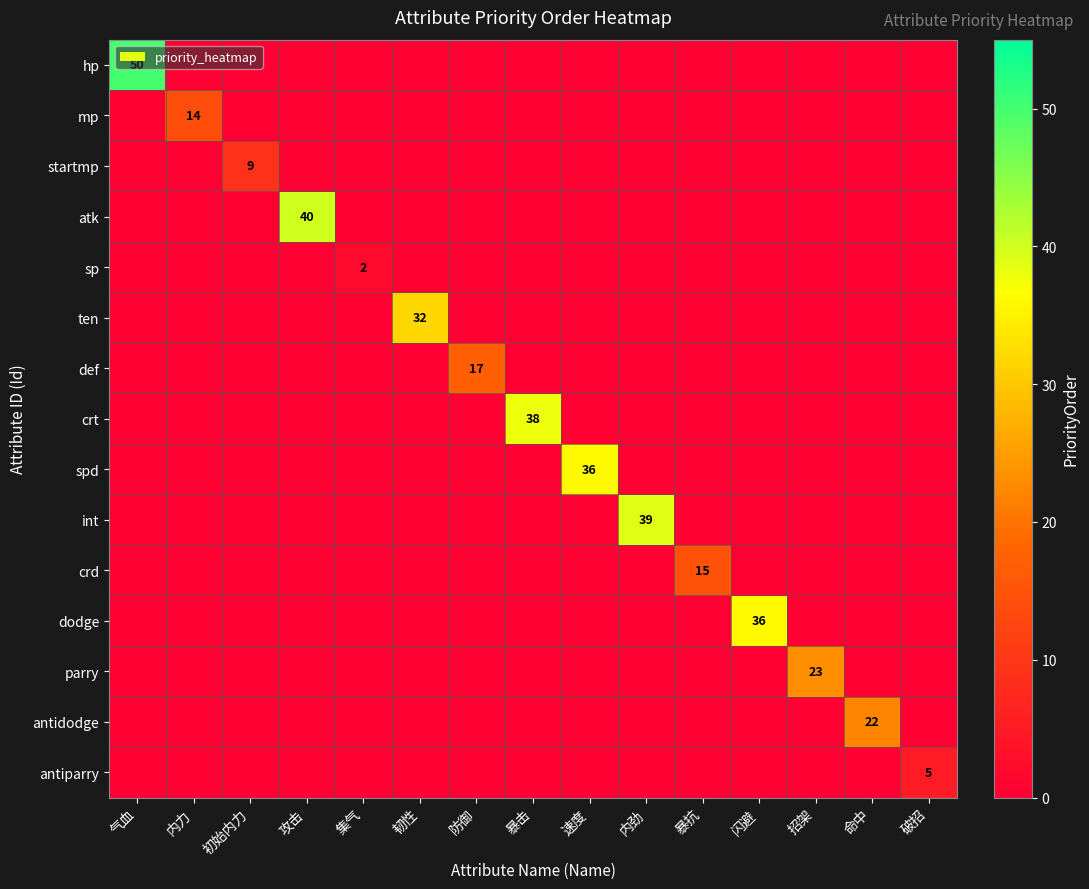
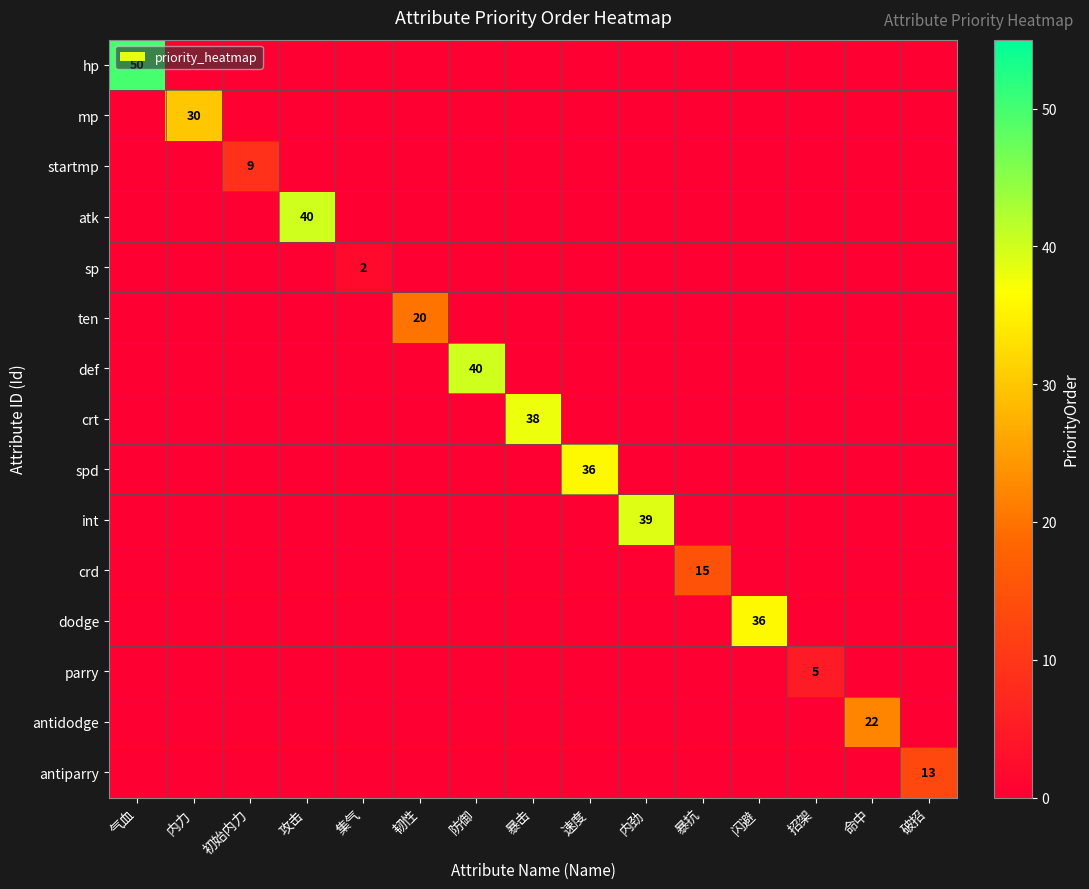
mp, 内力: 14 -> 30
ten, 韧性: 32 -> 20
def, 防御: 17 -> 40
parry, 招架: 23 -> 5
antiparry, 破招: 5 -> 13
